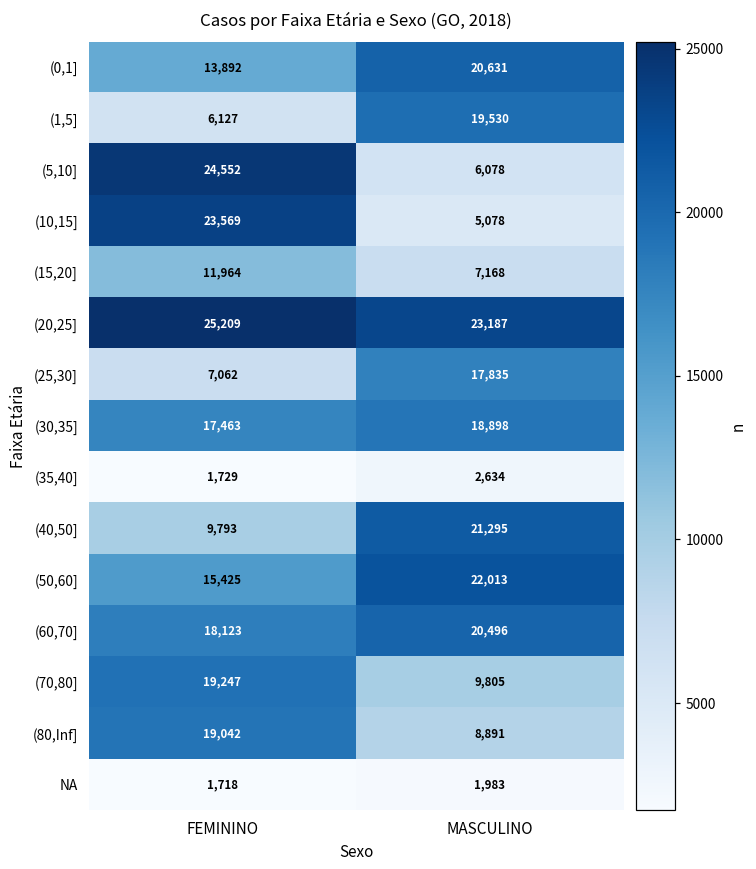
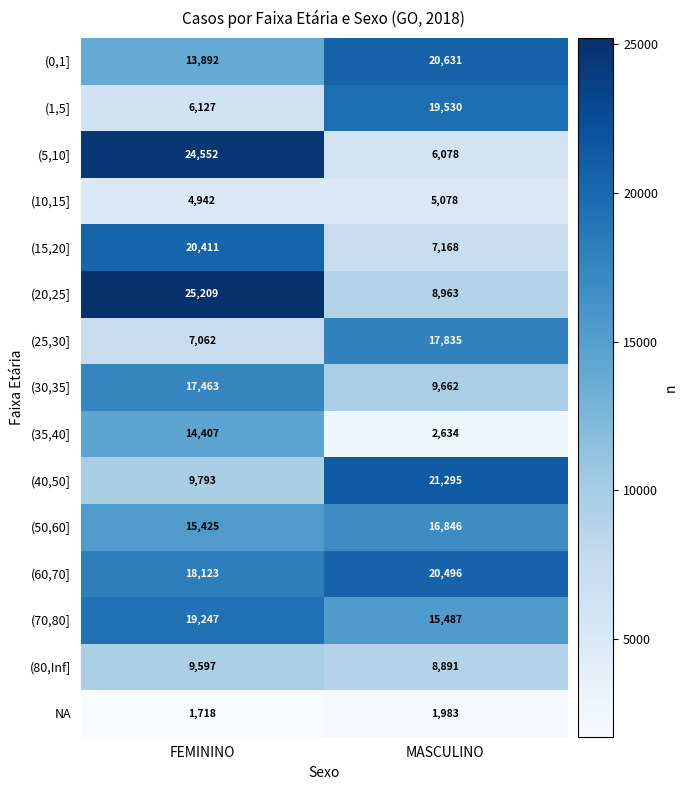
(10,15], FEMININO: 23,569 -> 4,942
(15,20], FEMININO: 11,964 -> 20,411
(20,25], MASCULINO: 23,187 -> 8,963
(30,35], MASCULINO: 18,898 -> 9,662
(35,40], FEMININO: 1,729 -> 14,407
(50,60], MASCULINO: 22,013 -> 16,846
(70,80], MASCULINO: 9,805 -> 15,487
(80,Inf], FEMININO: 19,042 -> 9,597
